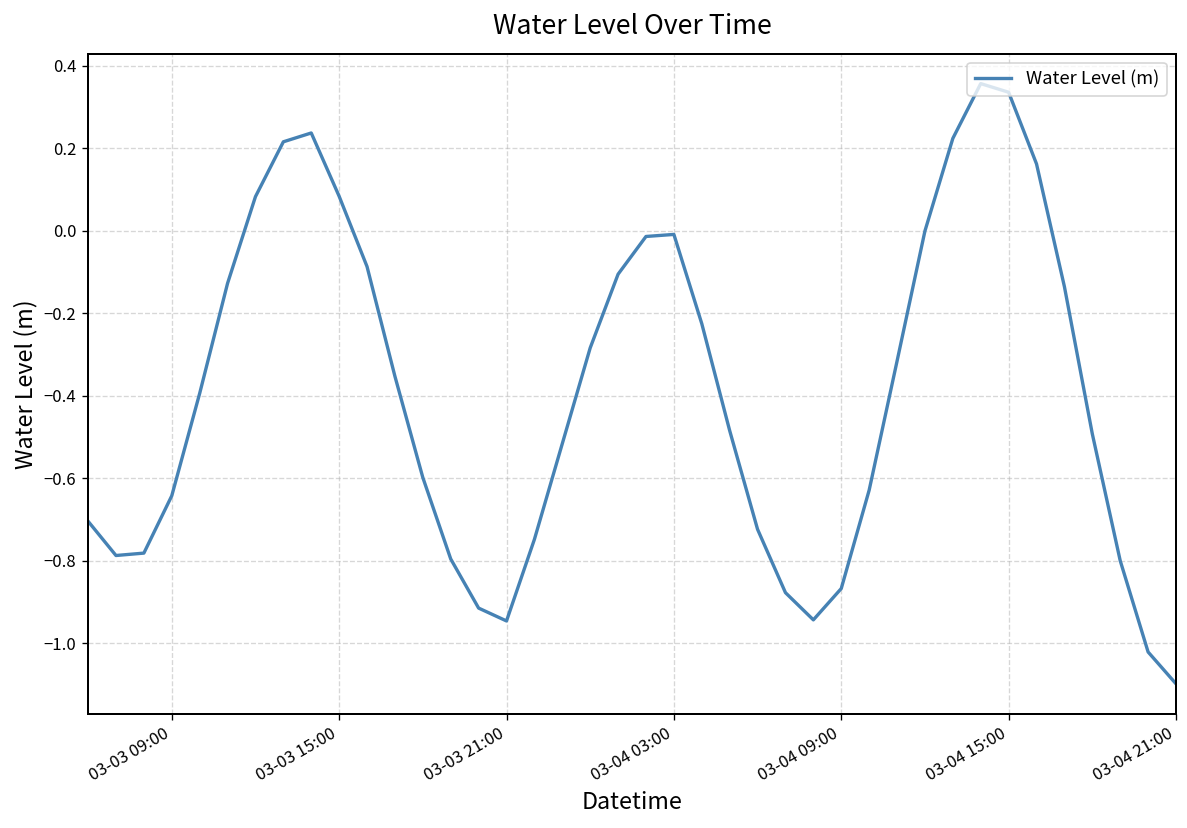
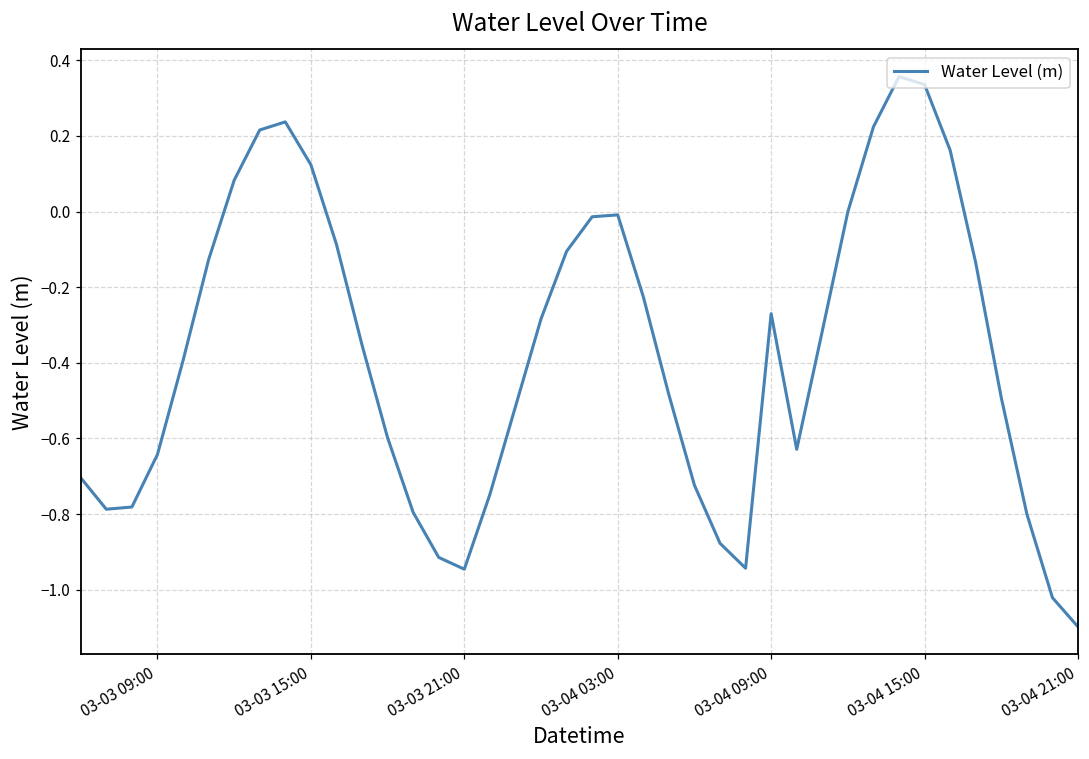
03-03 15:00: 0.08 -> 0.12
03-04 09:00: -0.87 -> -0.27
